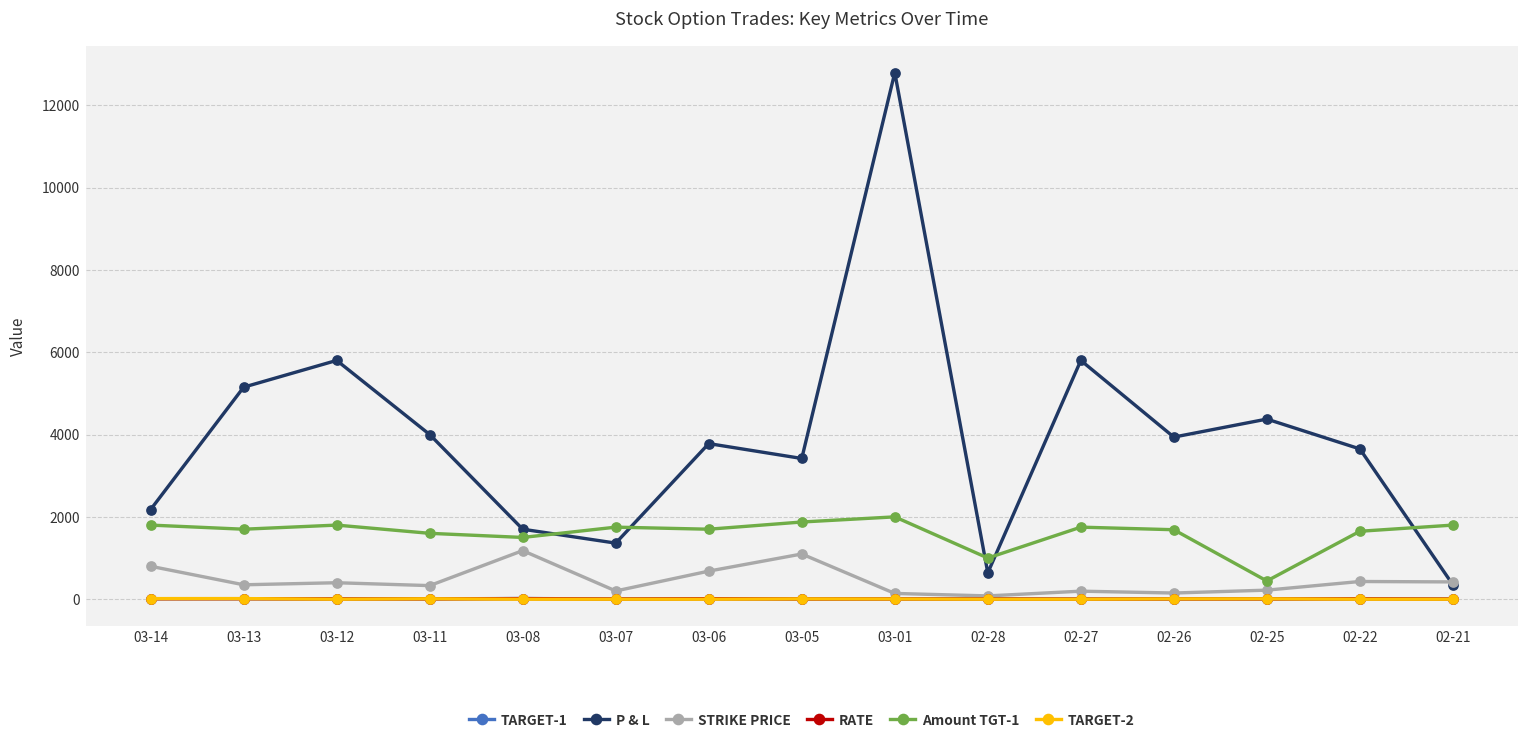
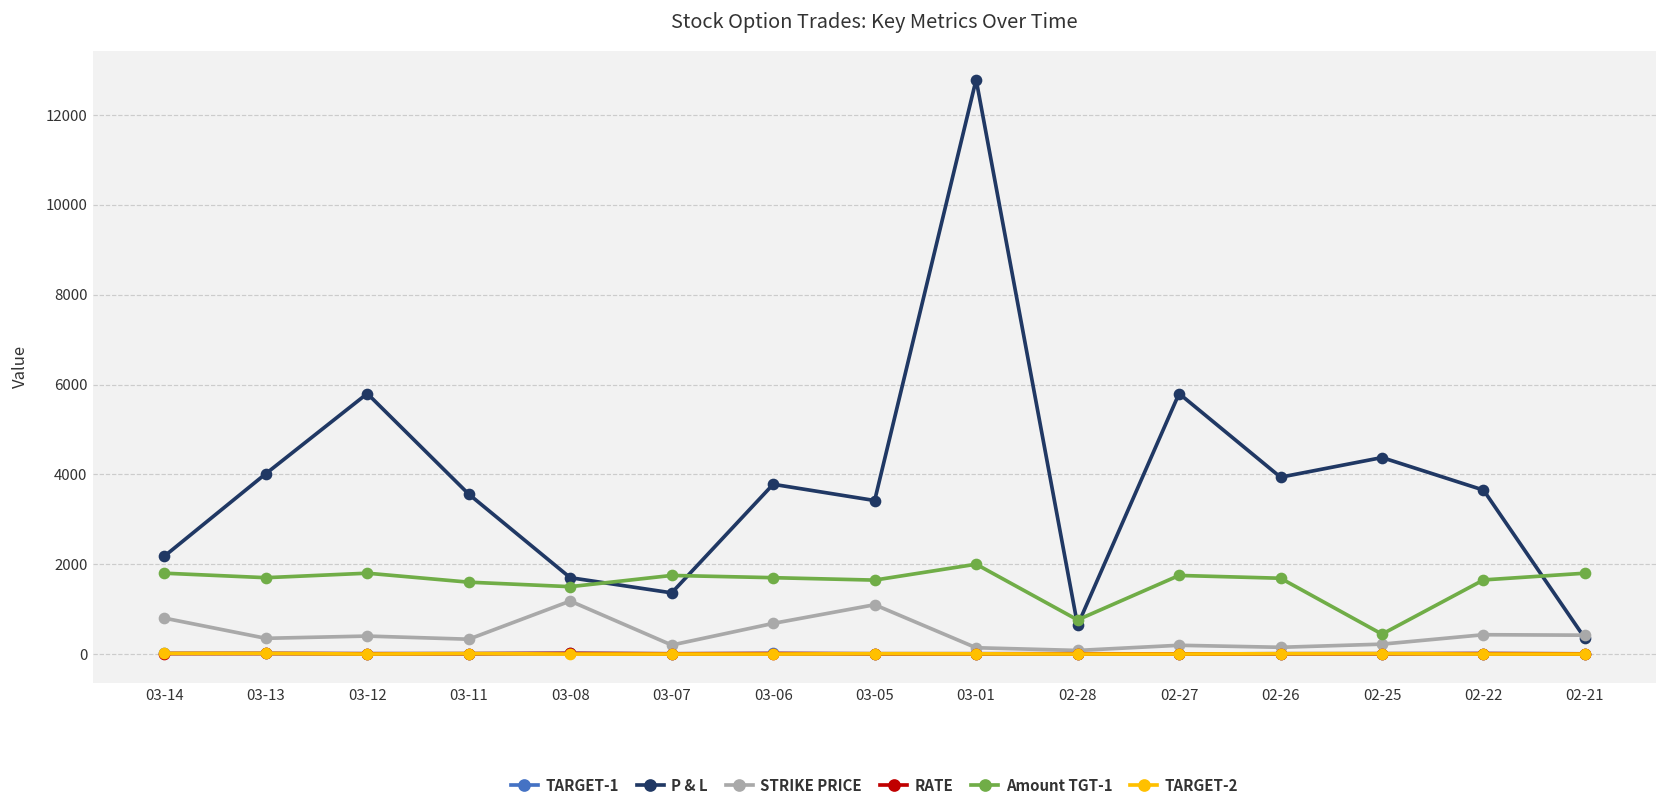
P & L, 03-13: 5100 -> 4000
P & L, 03-11: 4000 -> 3600
Amount TGT-1, 03-05: 1900 -> 1600
Amount TGT-1, 02-28: 1000 -> 800
